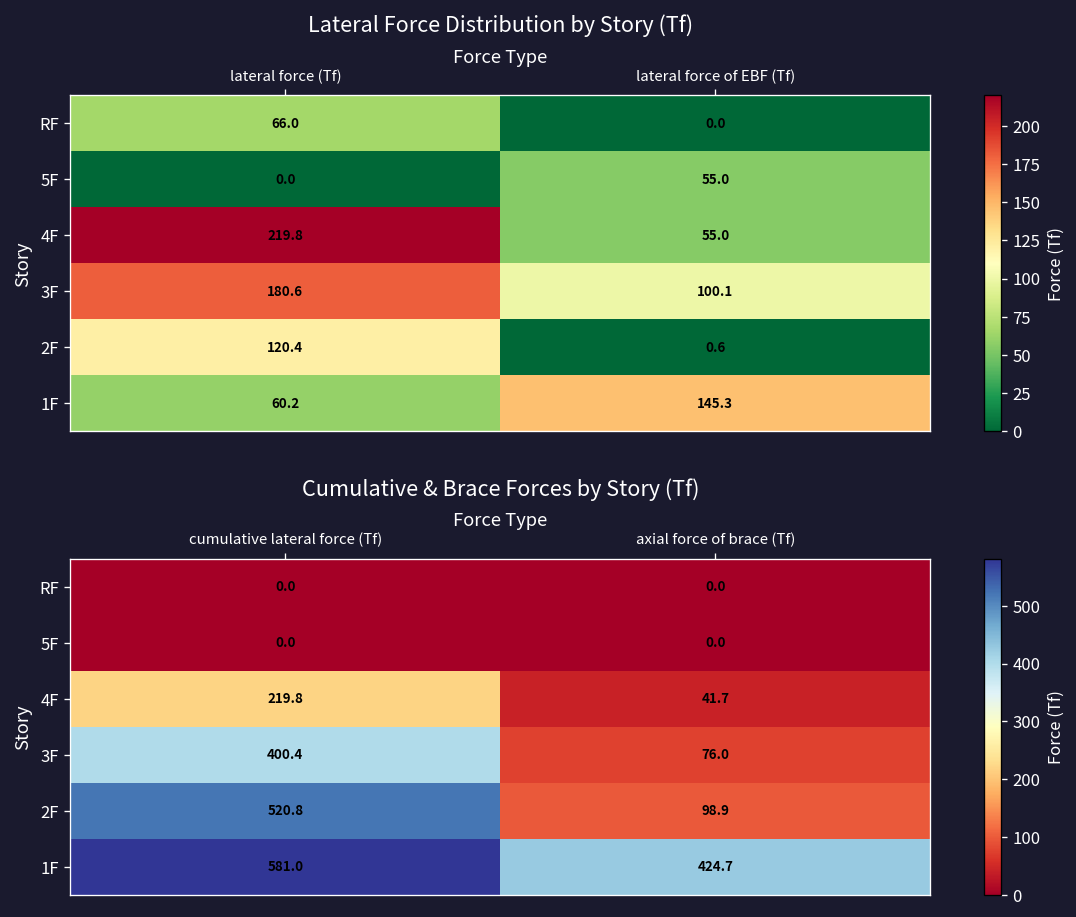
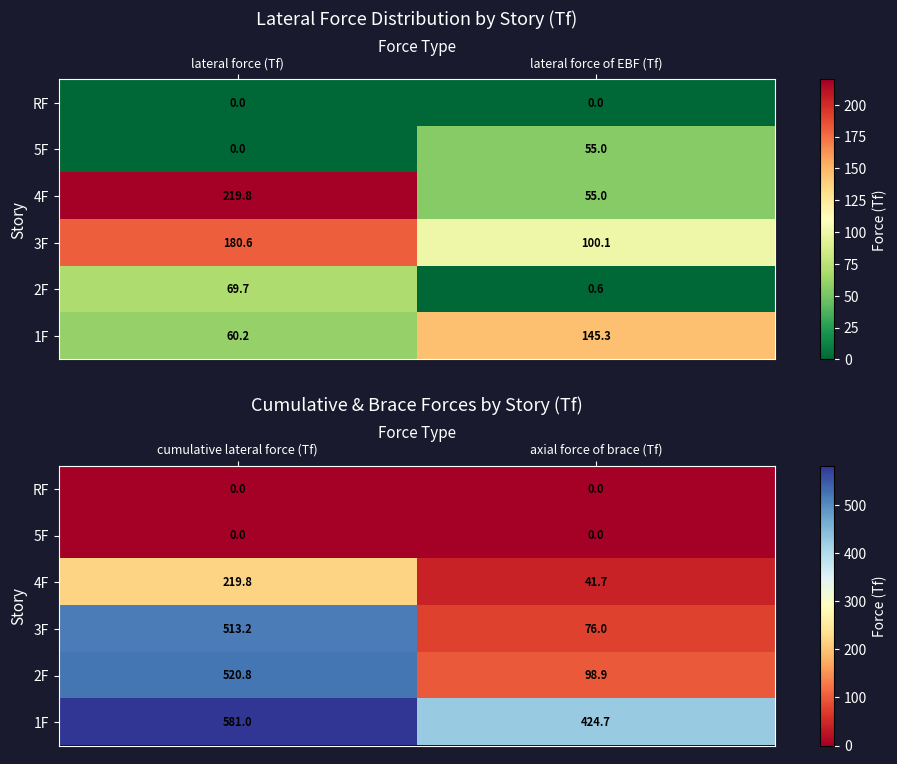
Lateral Force Distribution by Story (Tf), RF, lateral force (Tf): 66.0 -> 0.0
Lateral Force Distribution by Story (Tf), 2F, lateral force (Tf): 120.4 -> 69.7
Cumulative & Brace Forces by Story (Tf), 3F, cumulative lateral force (Tf): 400.4 -> 513.2
